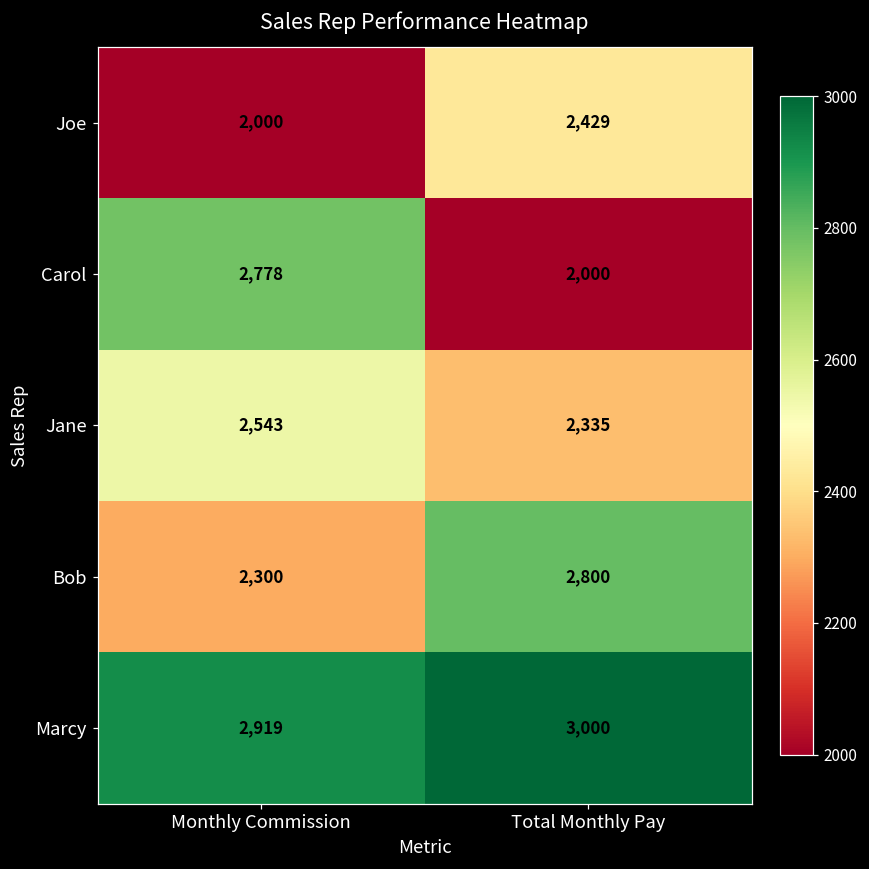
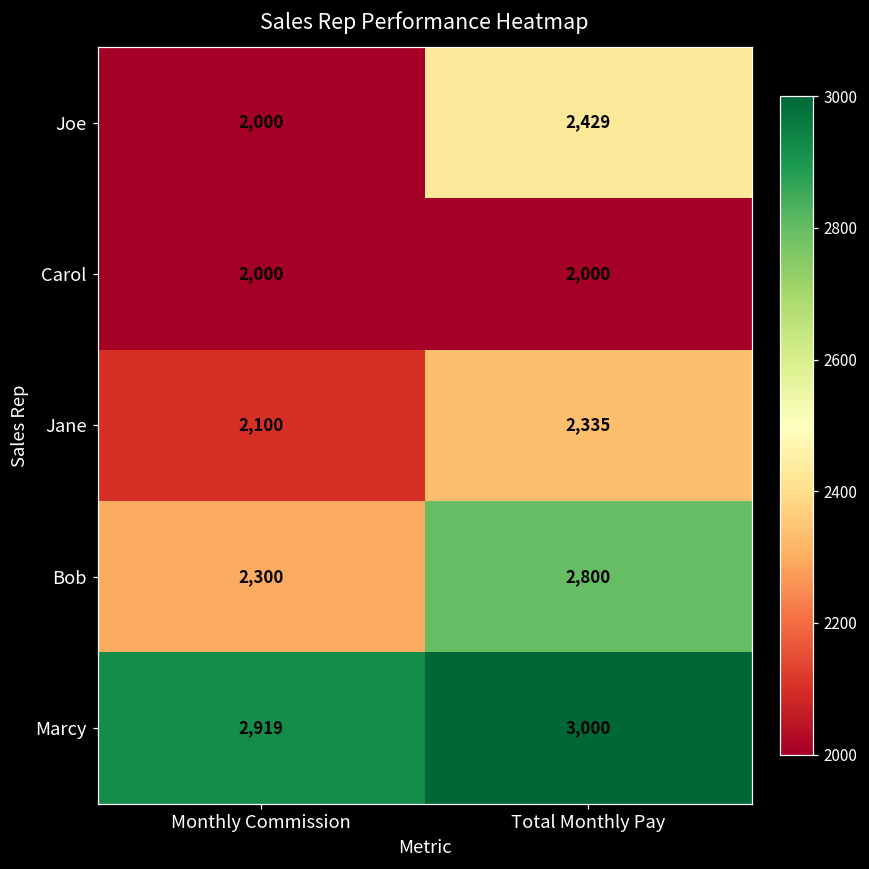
Carol, Monthly Commission: 2,778 -> 2,000
Jane, Monthly Commission: 2,543 -> 2,100
